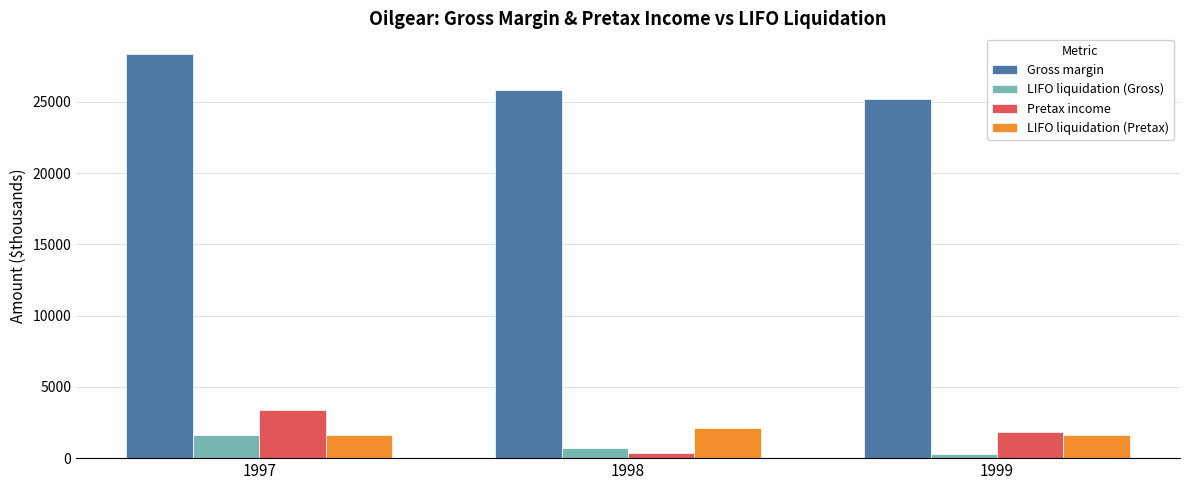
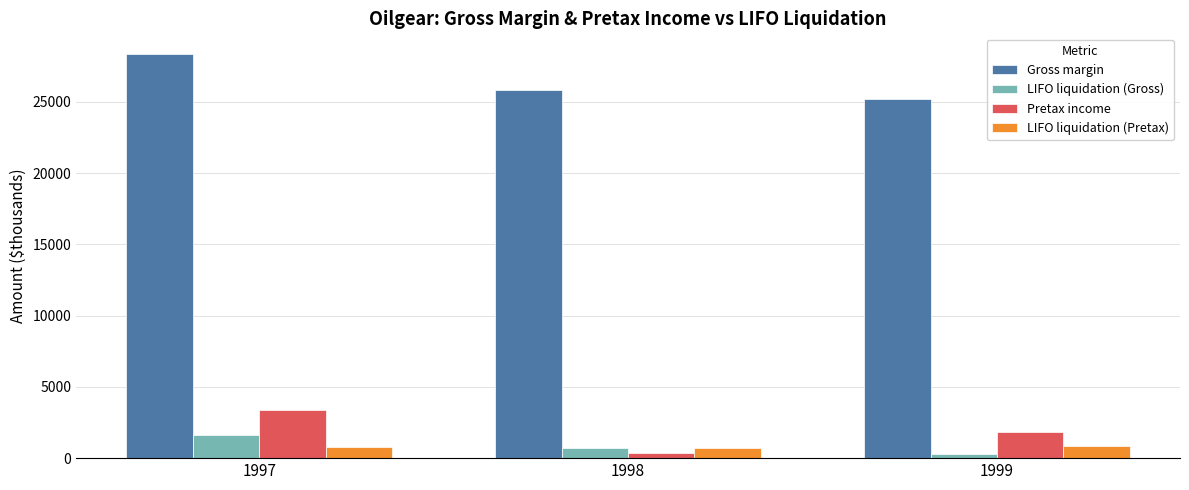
LIFO liquidation (Pretax), 1997: 1600 -> 800
LIFO liquidation (Pretax), 1998: 2100 -> 700
LIFO liquidation (Pretax), 1999: 1600 -> 900
